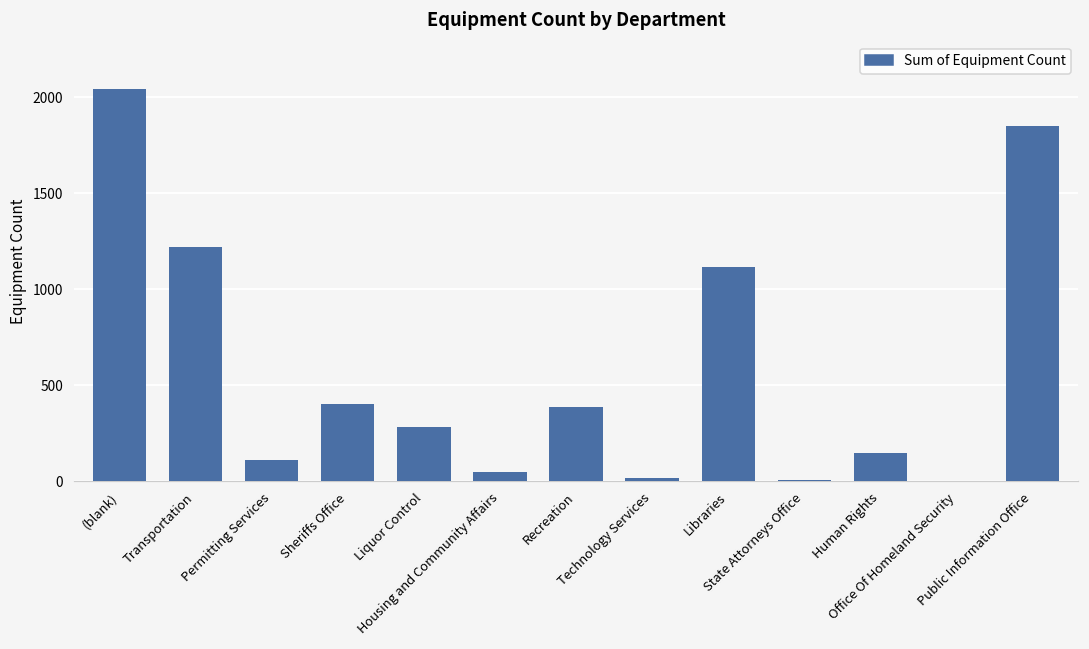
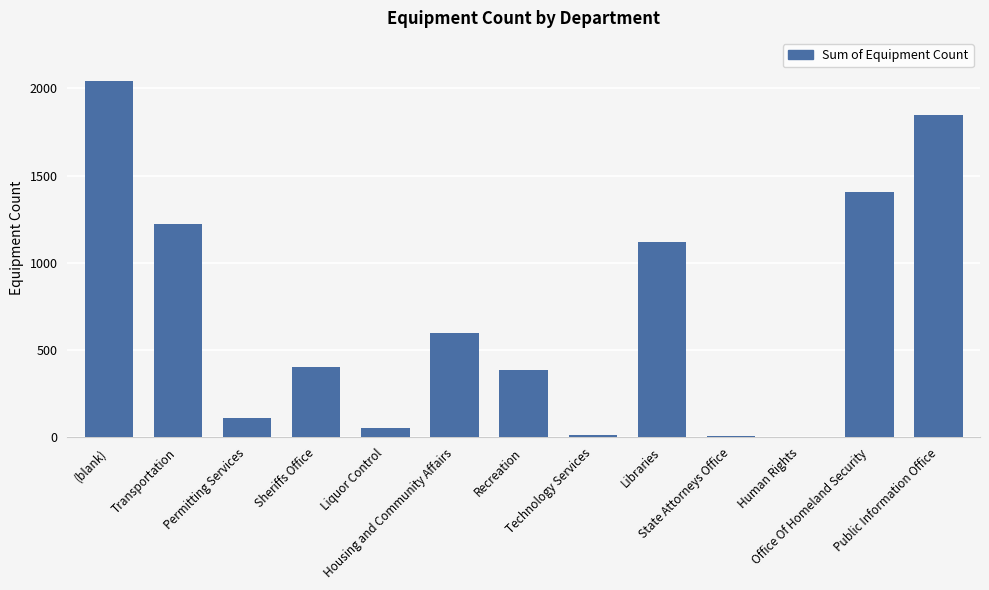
Liquor Control: 280 -> 60
Housing and Community Affairs: 50 -> 600
Human Rights: 150 -> 0
Office Of Homeland Security: 0 -> 1400
